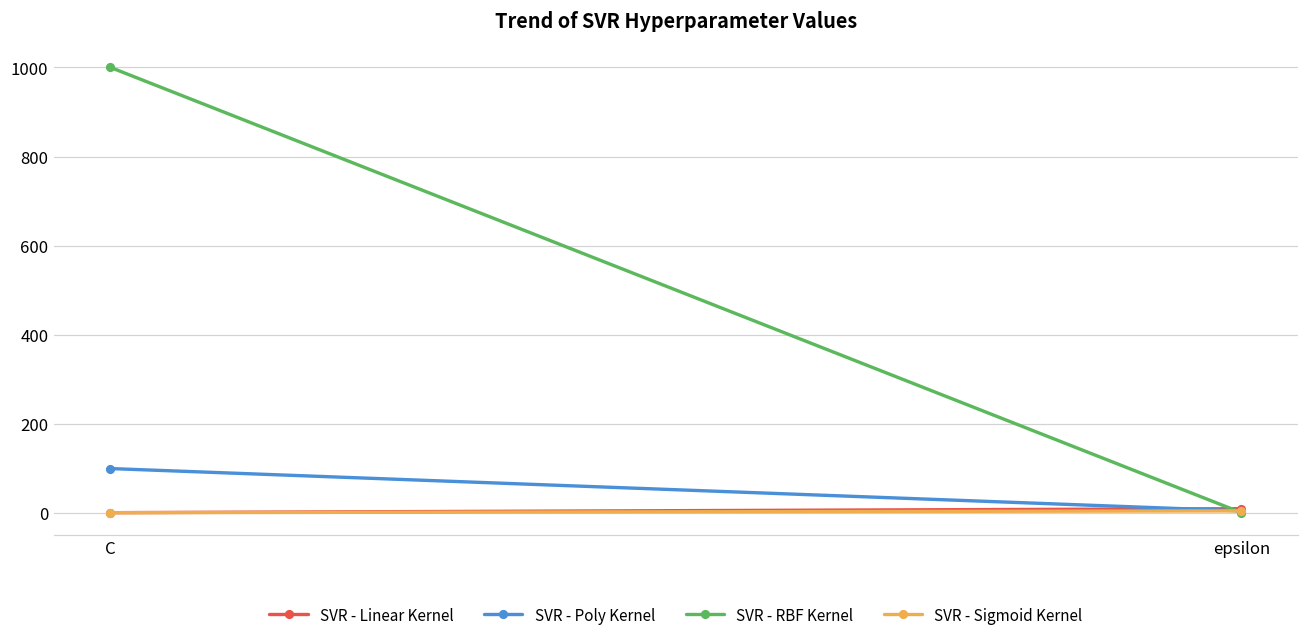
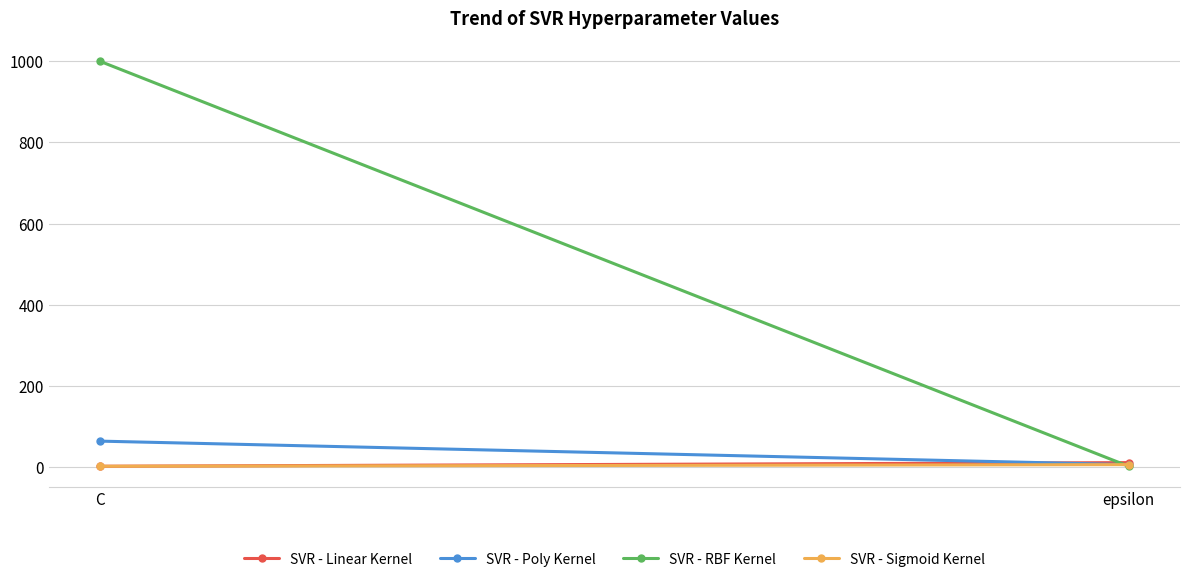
SVR - Poly Kernel, C: 100 -> 60
